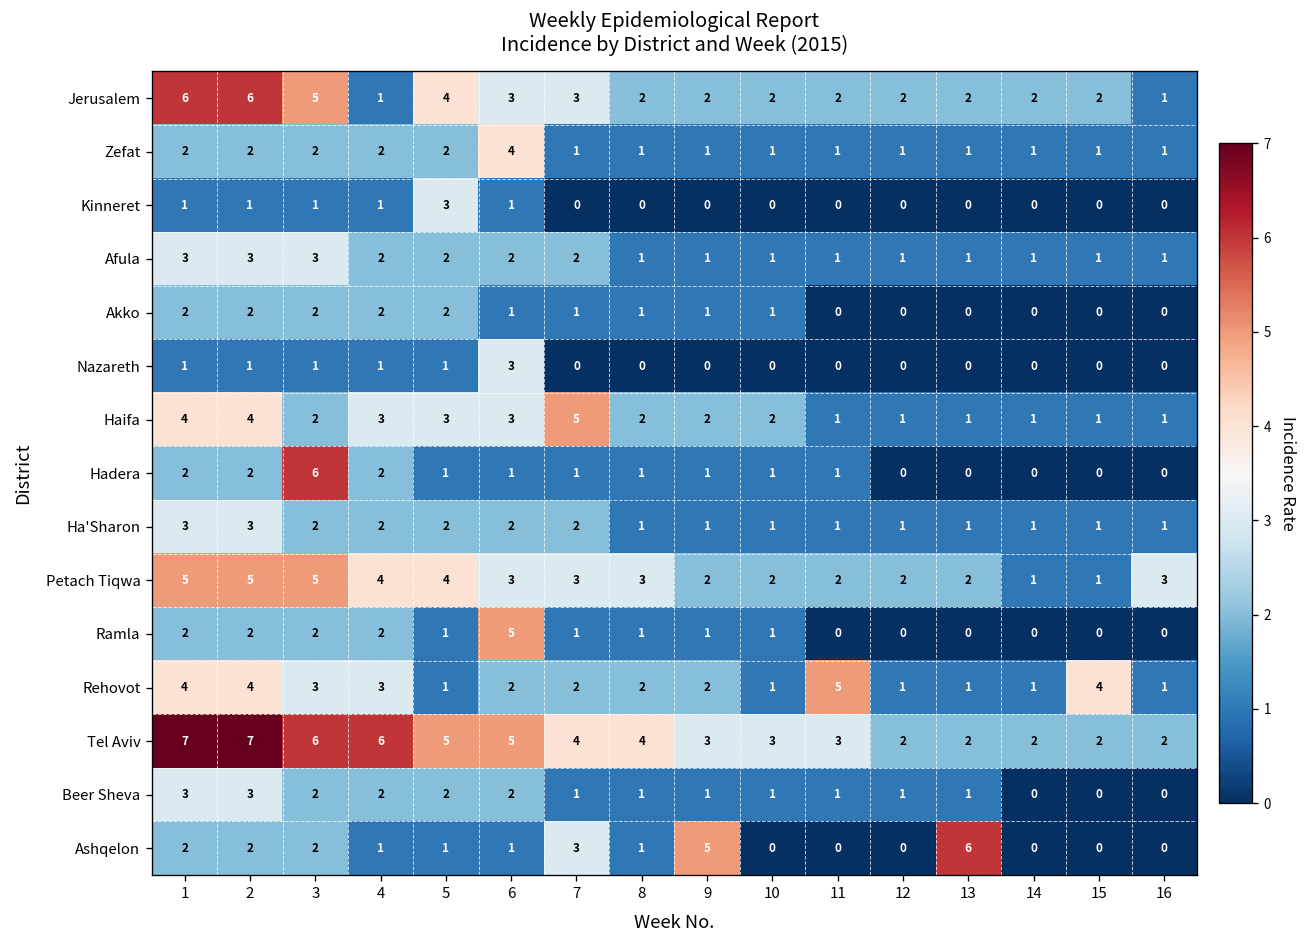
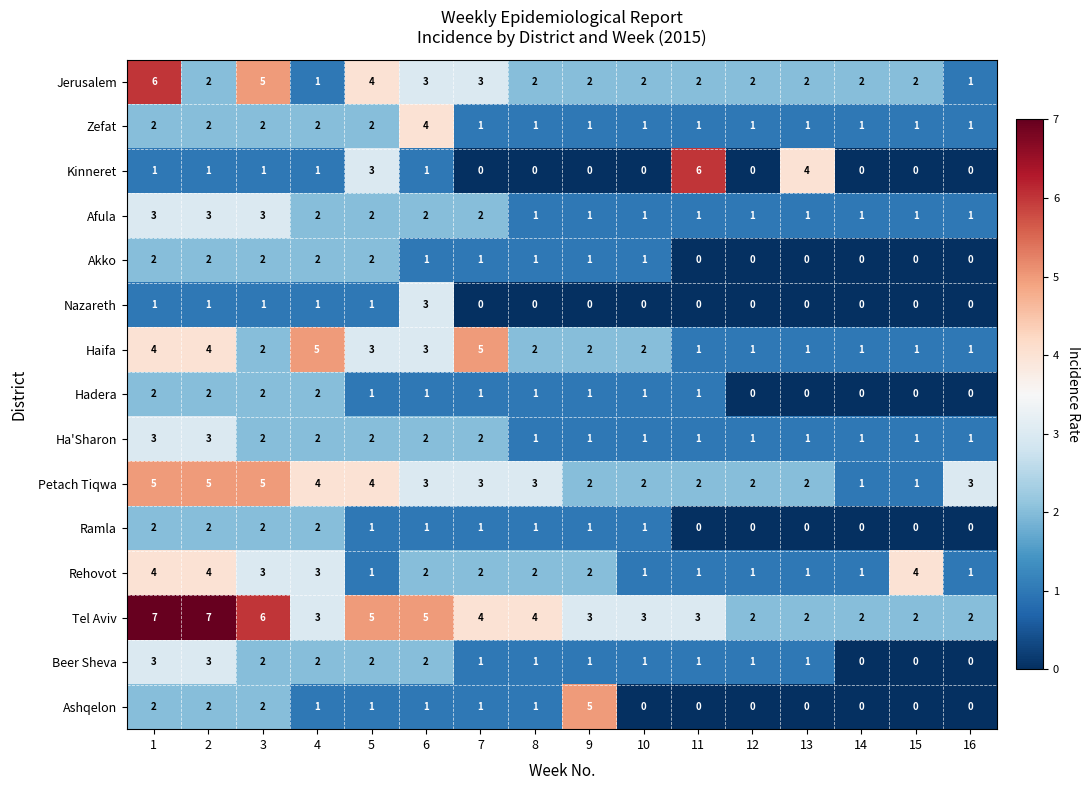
Jerusalem, 2: 6 -> 2
Kinneret, 11: 0 -> 6
Kinneret, 13: 0 -> 4
Haifa, 4: 3 -> 5
Hadera, 3: 6 -> 2
Ramla, 6: 5 -> 1
Rehovot, 11: 5 -> 1
Tel Aviv, 4: 6 -> 3
Ashqelon, 7: 3 -> 1
Ashqelon, 13: 6 -> 0
